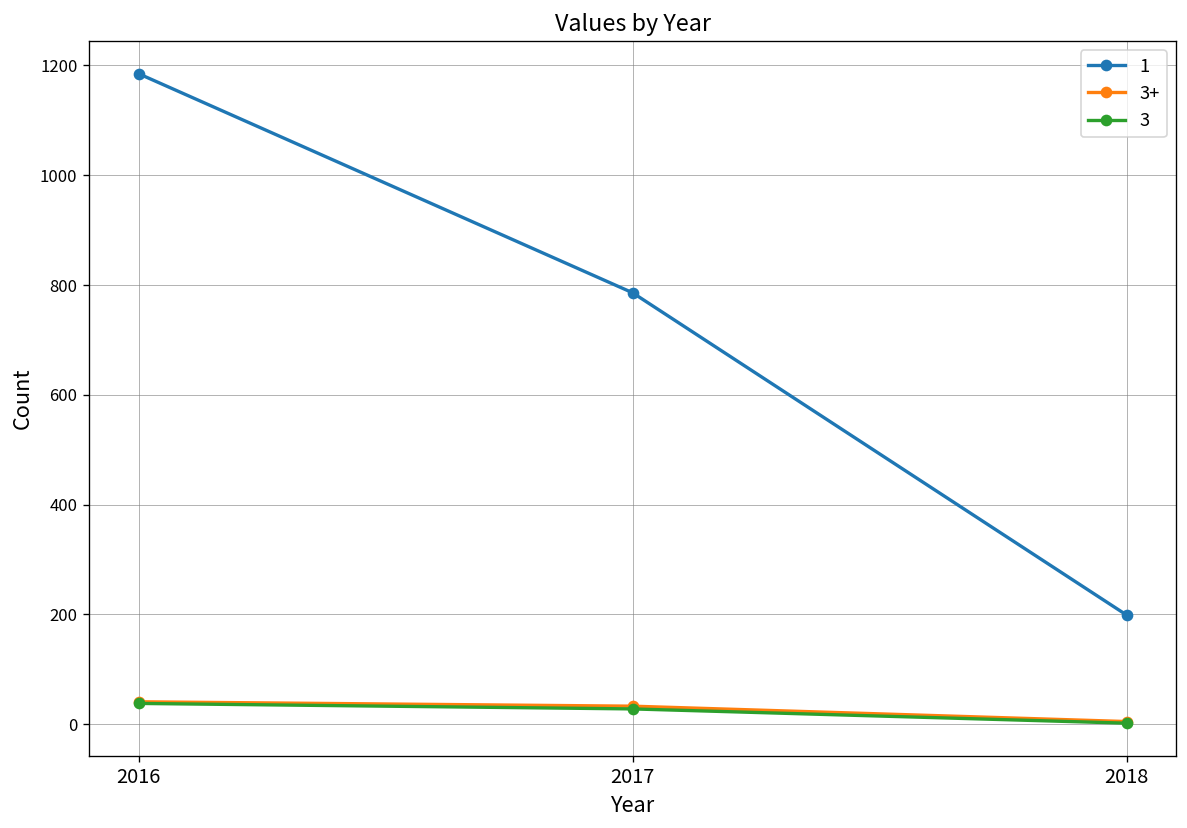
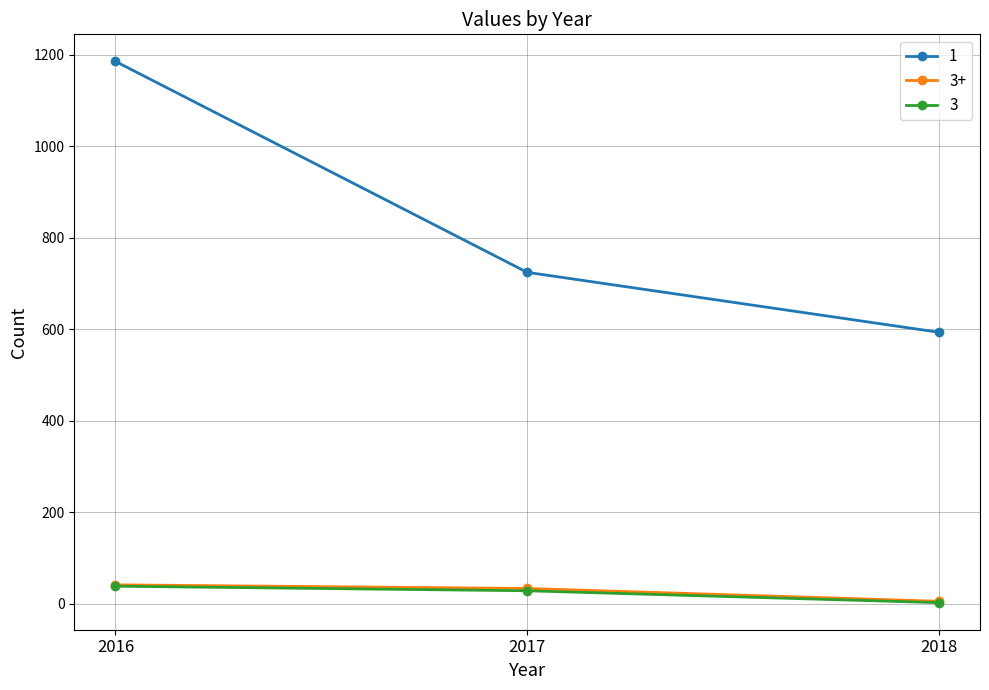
1, 2017: 790 -> 720
1, 2018: 200 -> 590
